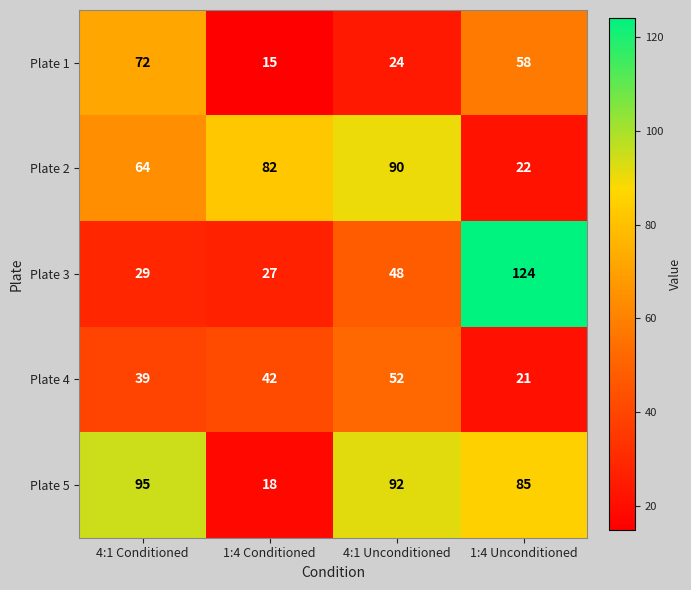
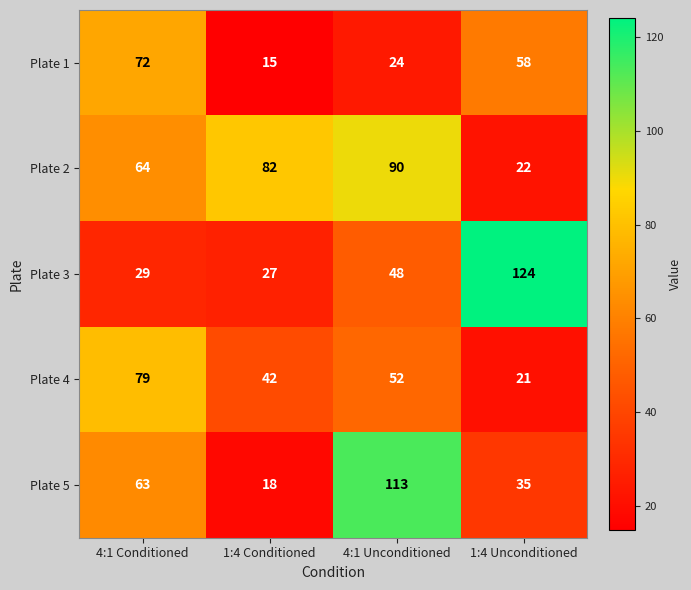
Plate 4, 4:1 Conditioned: 39 -> 79
Plate 5, 4:1 Conditioned: 95 -> 63
Plate 5, 4:1 Unconditioned: 92 -> 113
Plate 5, 1:4 Unconditioned: 85 -> 35
